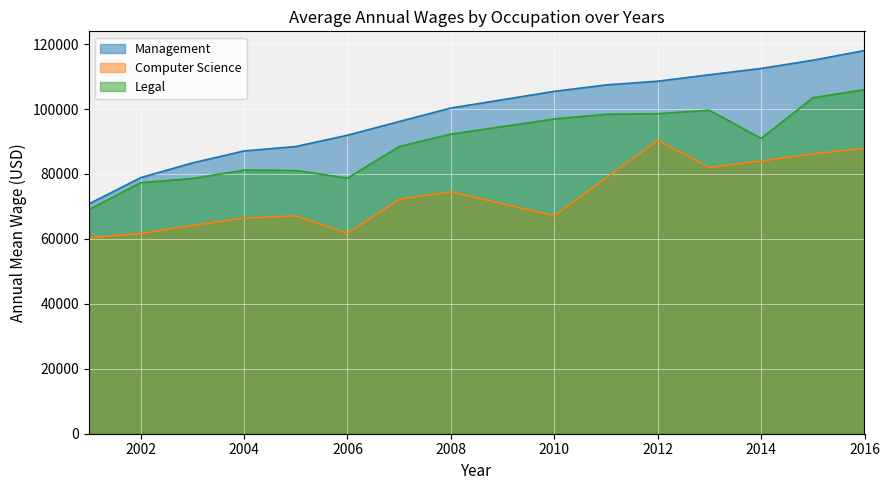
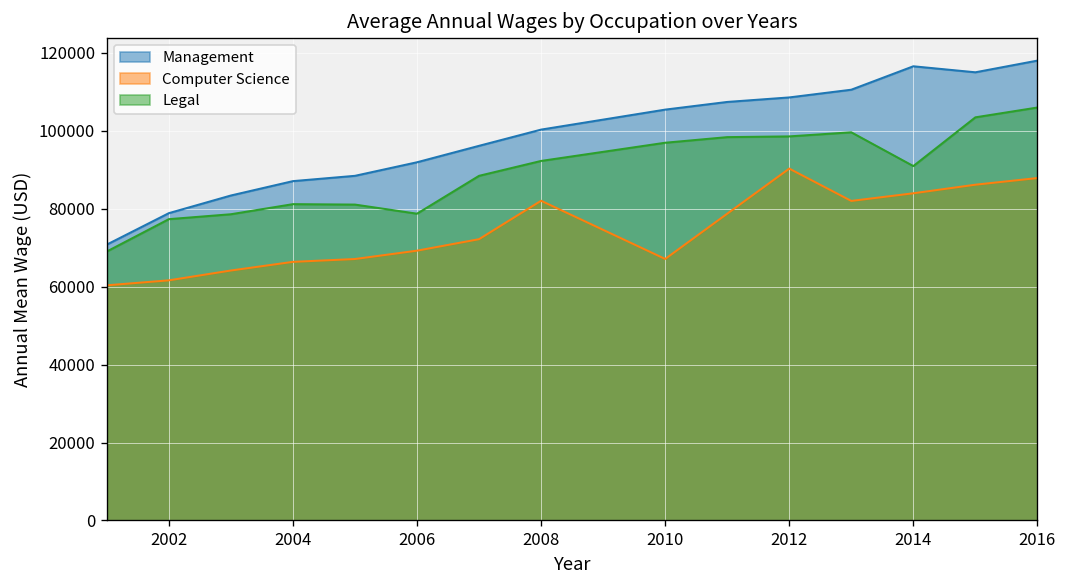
Computer Science, 2006: 62000 -> 69000
Computer Science, 2008: 75000 -> 82000
Management, 2014: 112000 -> 117000
